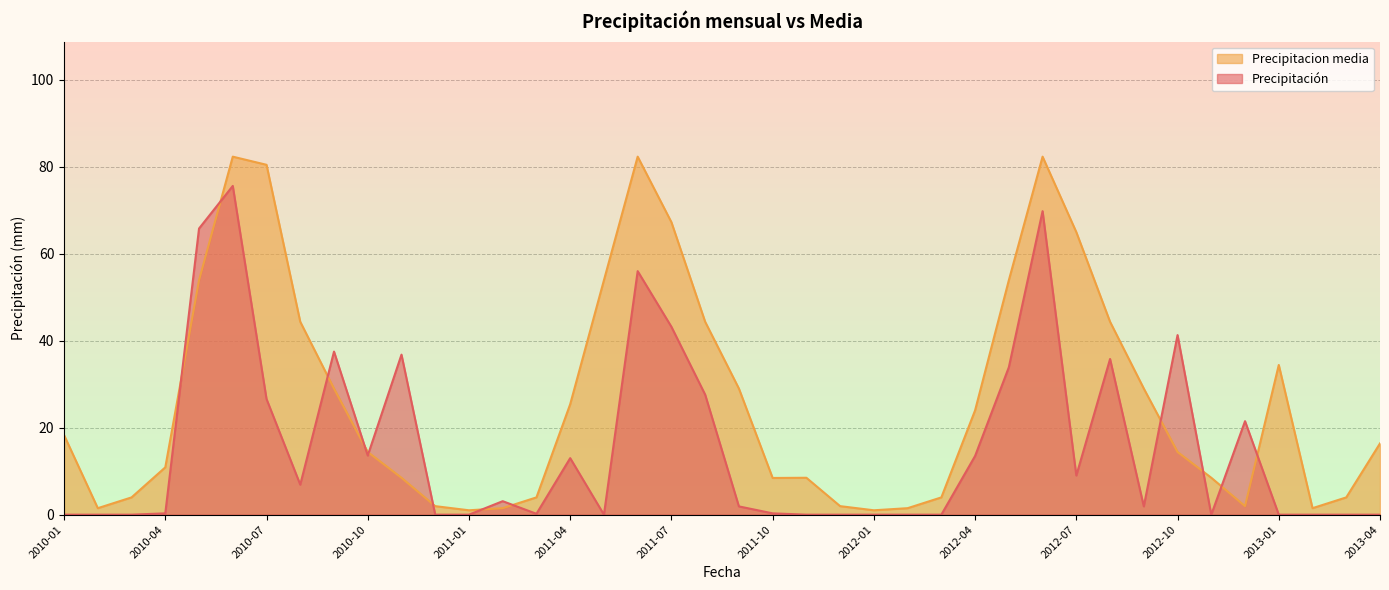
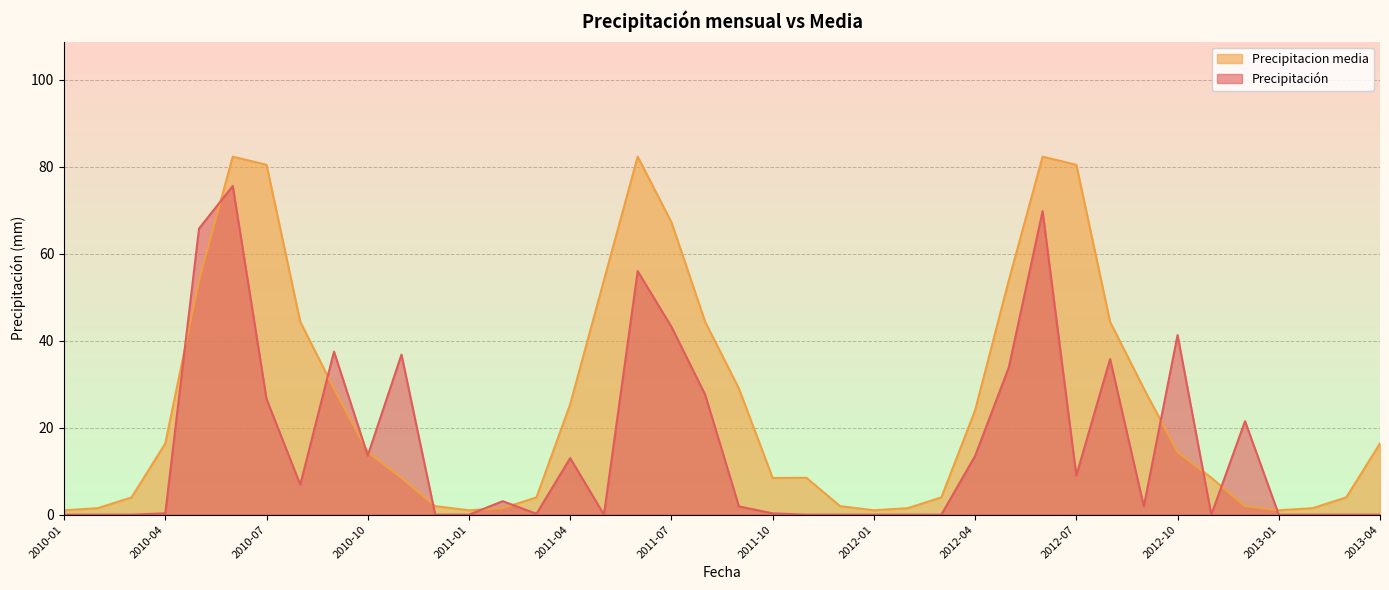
Precipitacion media, 2010-01: 18 -> 1
Precipitacion media, 2010-04: 11 -> 16
Precipitacion media, 2012-07: 65 -> 80
Precipitacion media, 2013-01: 34 -> 1
